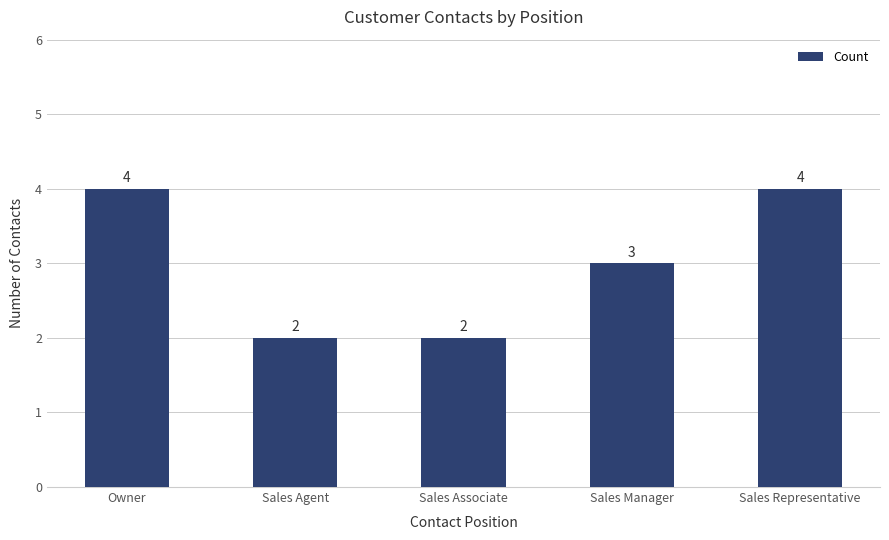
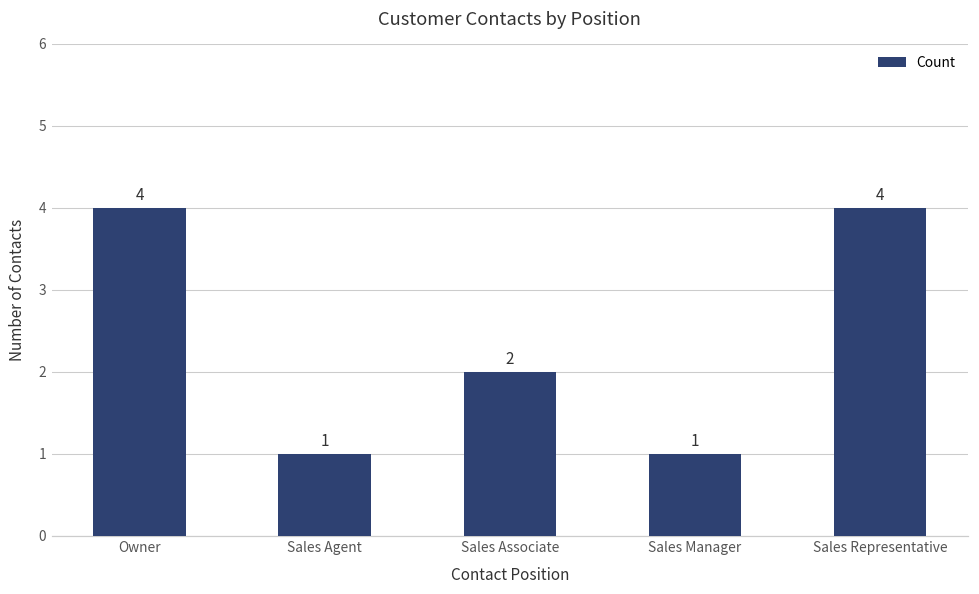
Sales Agent: 2 -> 1
Sales Manager: 3 -> 1
